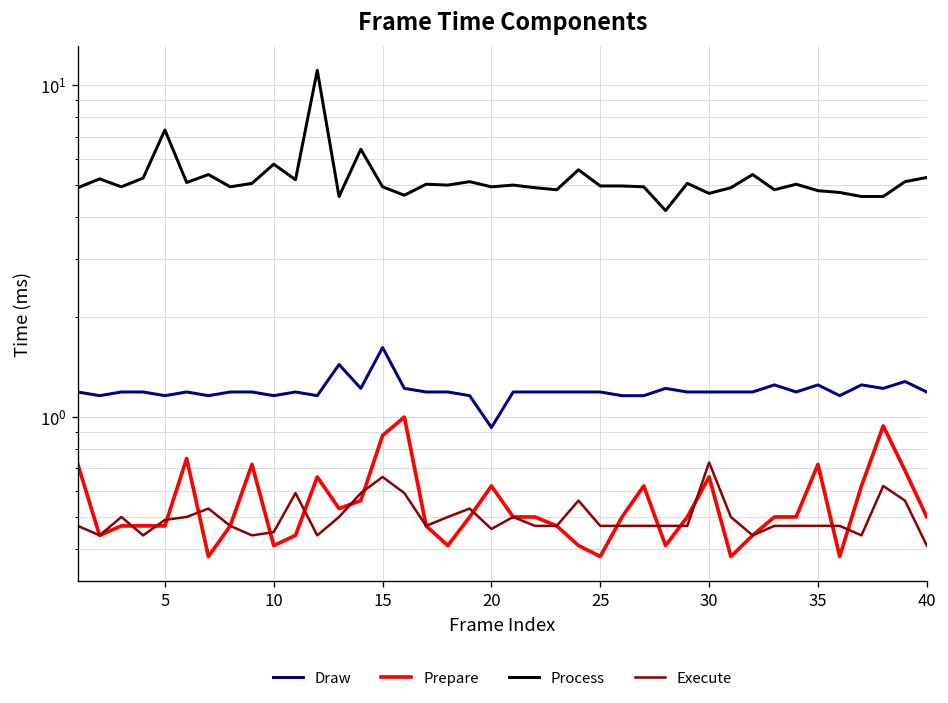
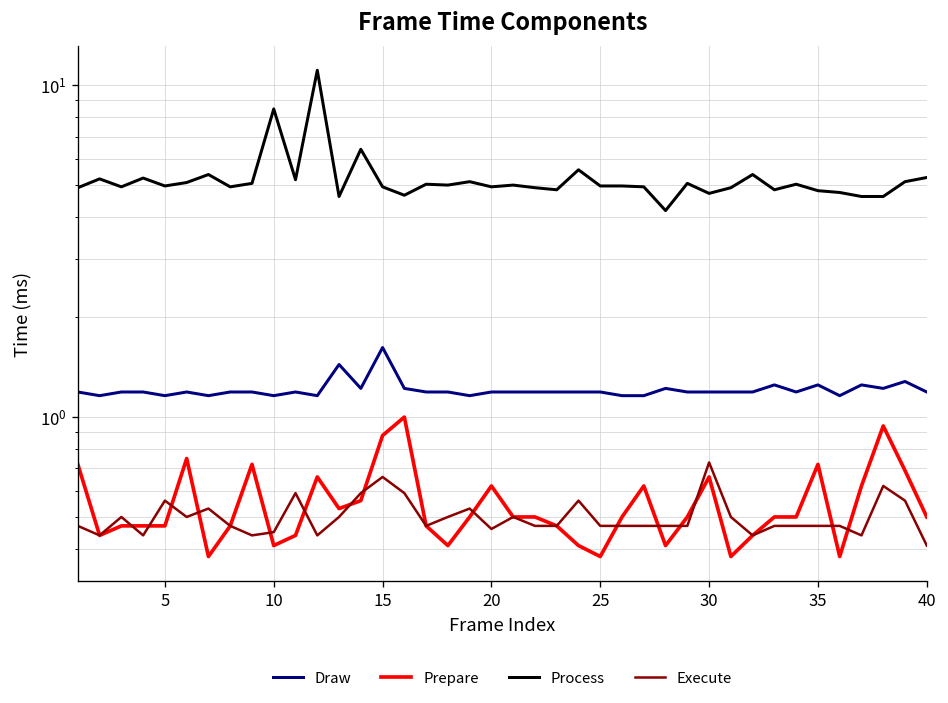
Process, 5: 7.3 -> 5.0
Execute, 5: 0.49 -> 0.56
Process, 10: 5.8 -> 8.5
Draw, 20: 0.93 -> 1.19
